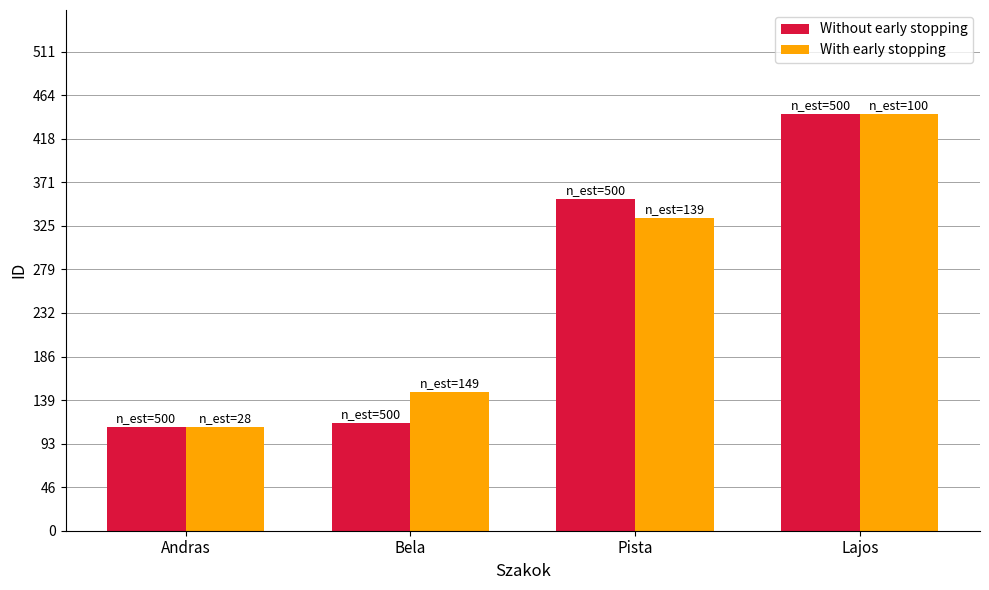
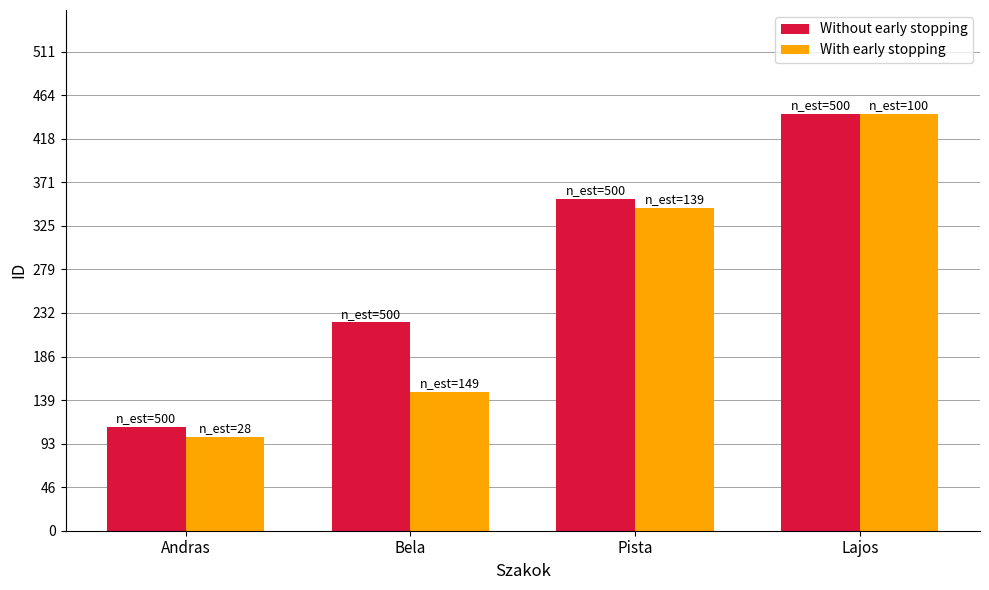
With early stopping, Andras: 110 -> 100
Without early stopping, Bela: 120 -> 220
With early stopping, Pista: 330 -> 340
